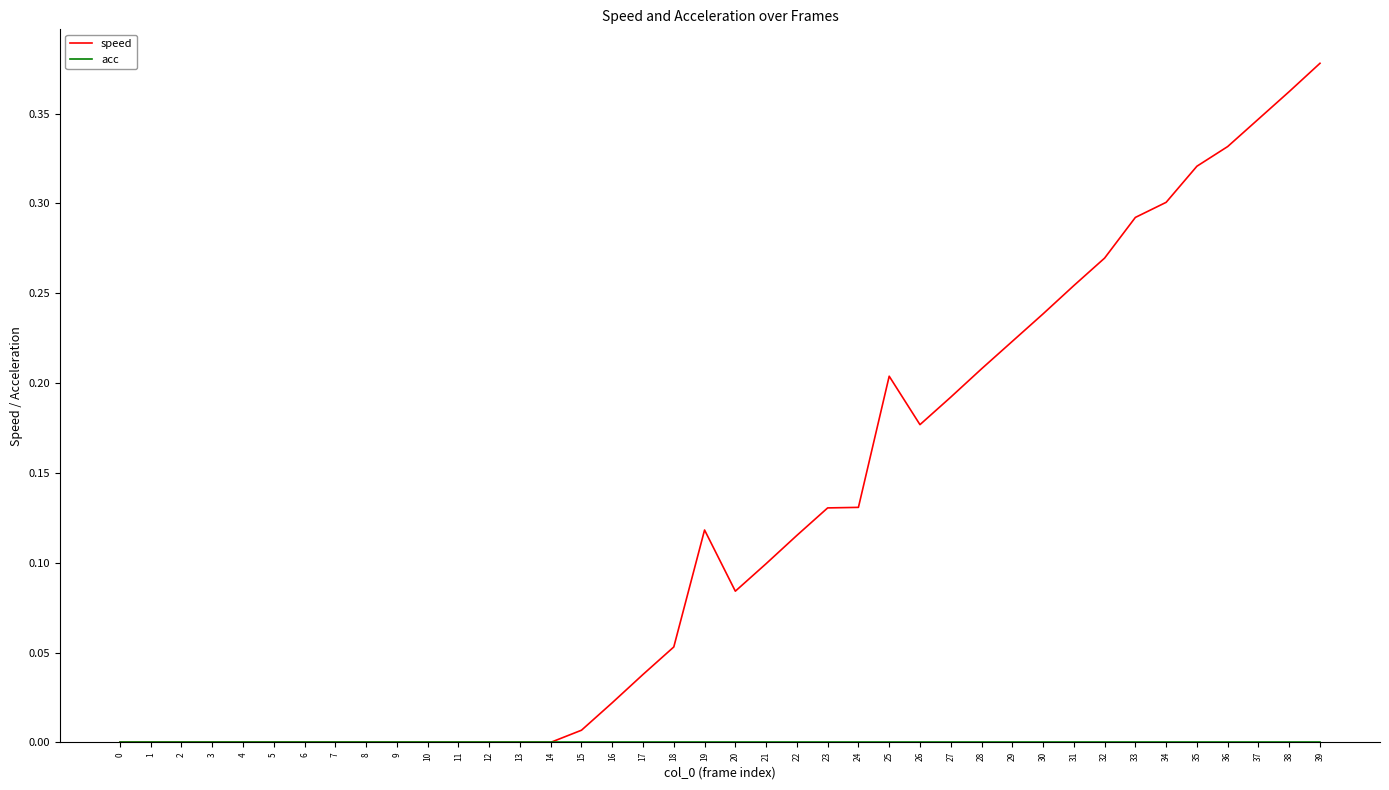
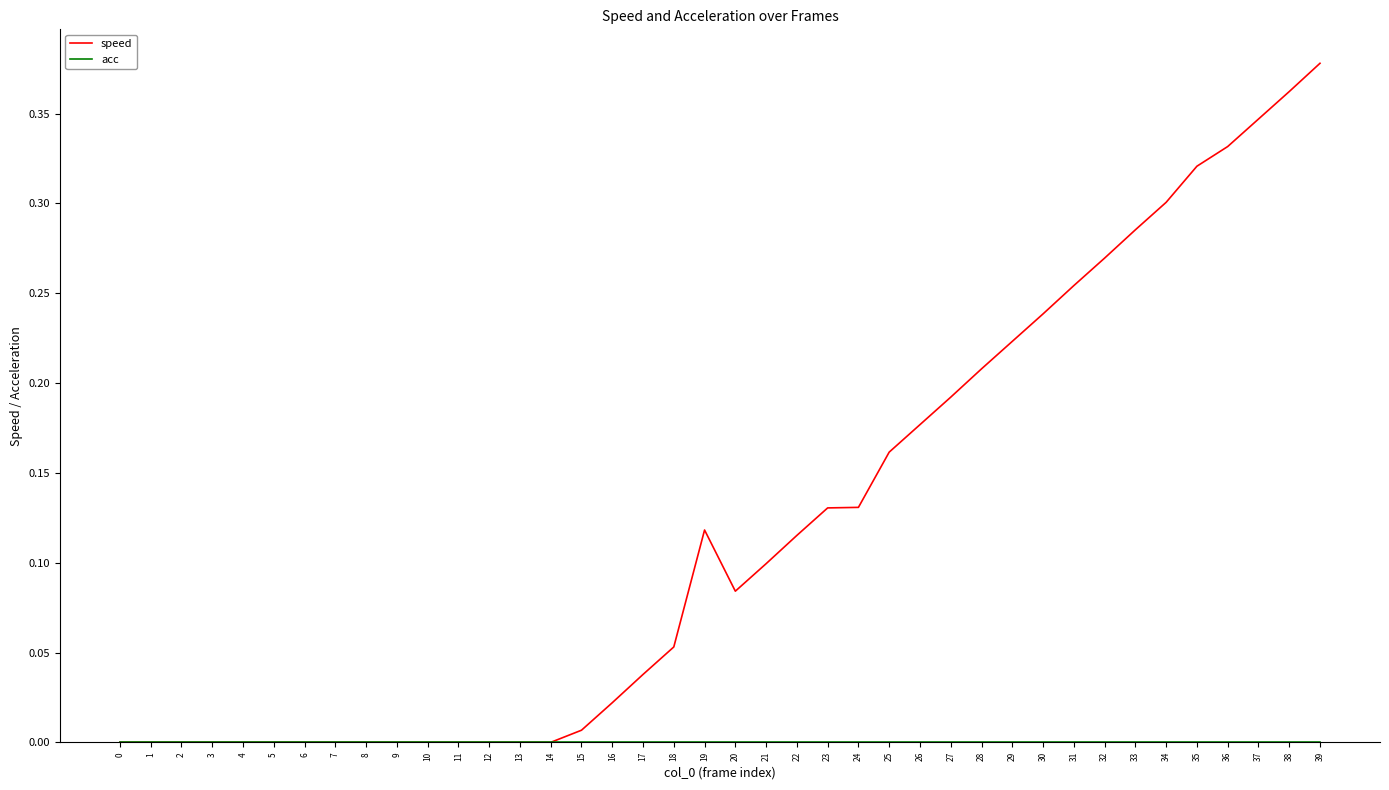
speed, 25: 0.204 -> 0.162
speed, 33: 0.292 -> 0.285
